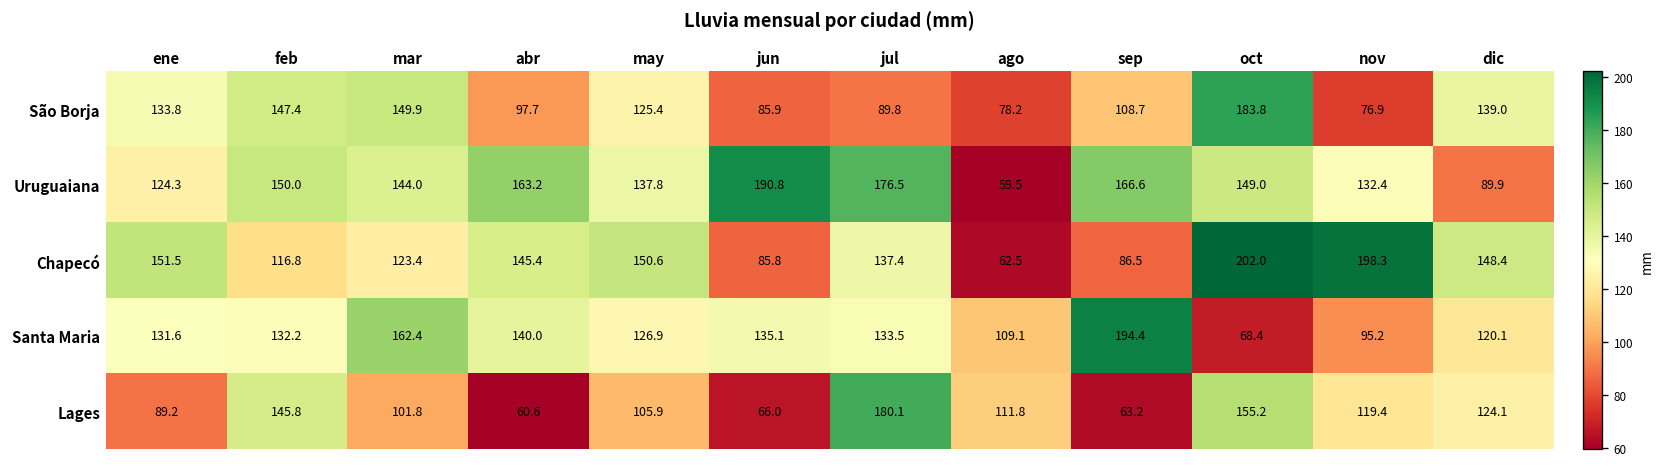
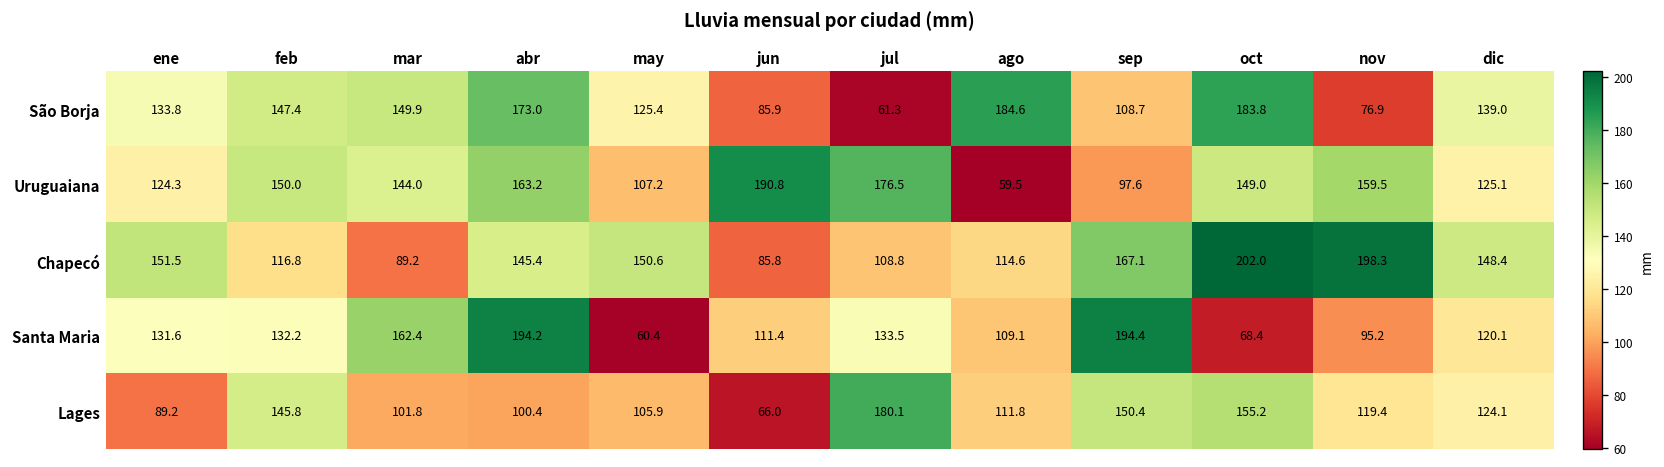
São Borja, abr: 97.7 -> 173.0
São Borja, jul: 89.8 -> 61.3
São Borja, ago: 78.2 -> 184.6
Uruguaiana, may: 137.8 -> 107.2
Uruguaiana, sep: 166.6 -> 97.6
Uruguaiana, nov: 132.4 -> 159.5
Uruguaiana, dic: 89.9 -> 125.1
Chapecó, mar: 123.4 -> 89.2
Chapecó, jul: 137.4 -> 108.8
Chapecó, ago: 62.5 -> 114.6
Chapecó, sep: 86.5 -> 167.1
Santa Maria, abr: 140.0 -> 194.2
Santa Maria, may: 126.9 -> 60.4
Santa Maria, jun: 135.1 -> 111.4
Lages, abr: 60.6 -> 100.4
Lages, sep: 63.2 -> 150.4
